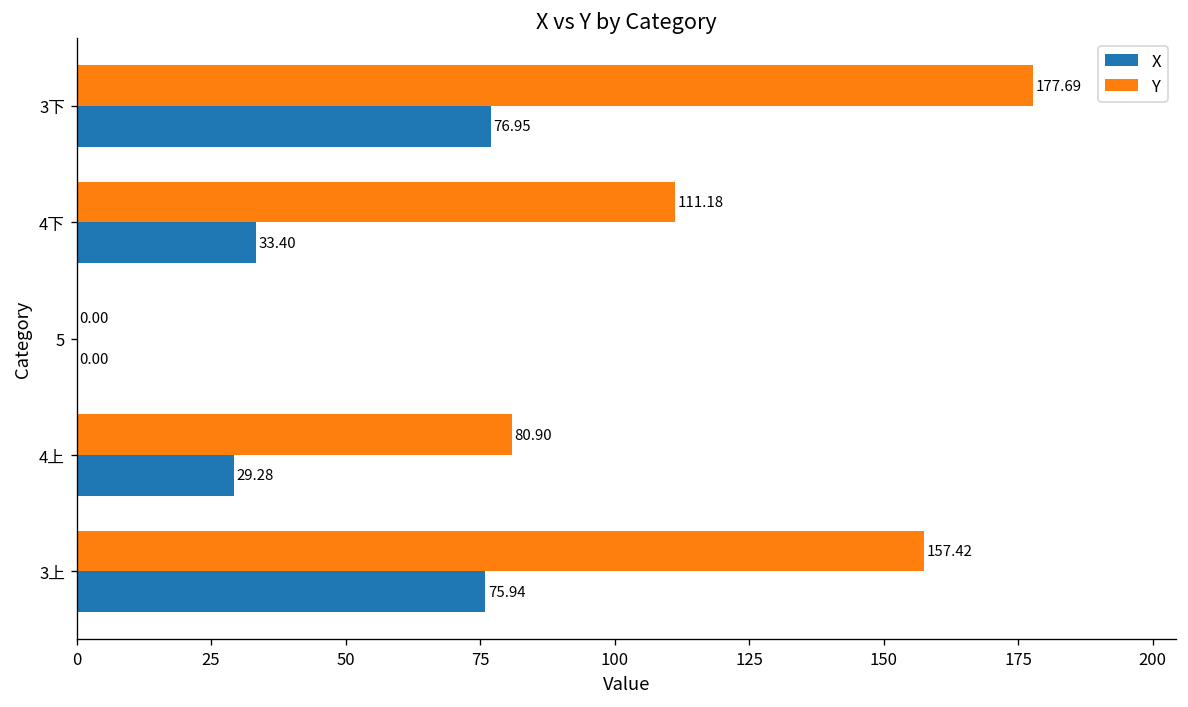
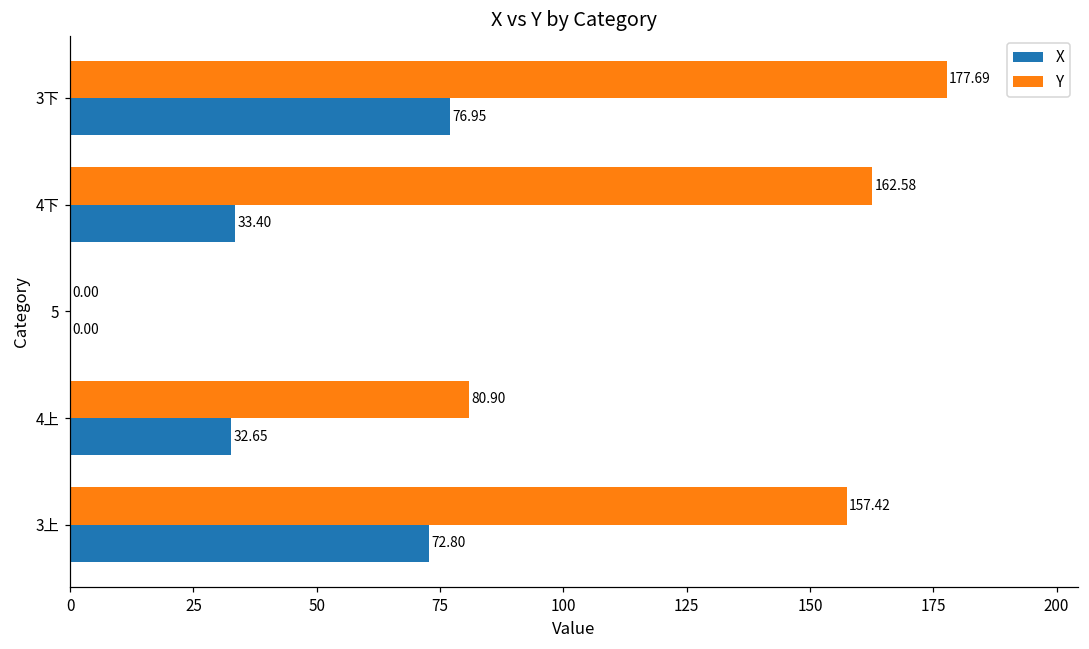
Y, 4下: 111.18 -> 162.58
X, 4上: 29.28 -> 32.65
X, 3上: 75.94 -> 72.80
